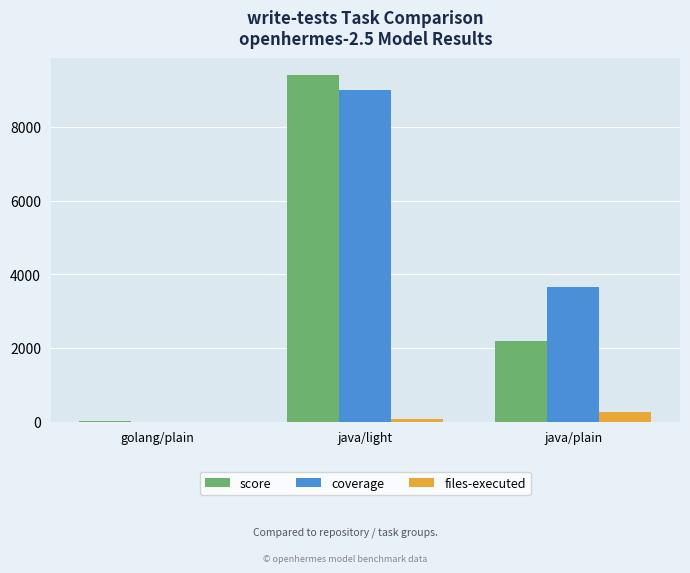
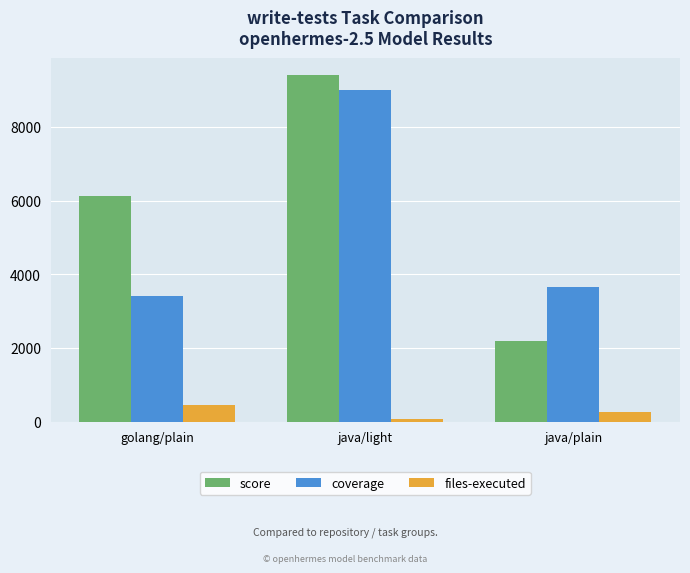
score, golang/plain: 0 -> 6100
coverage, golang/plain: 0 -> 3400
files-executed, golang/plain: 0 -> 500
